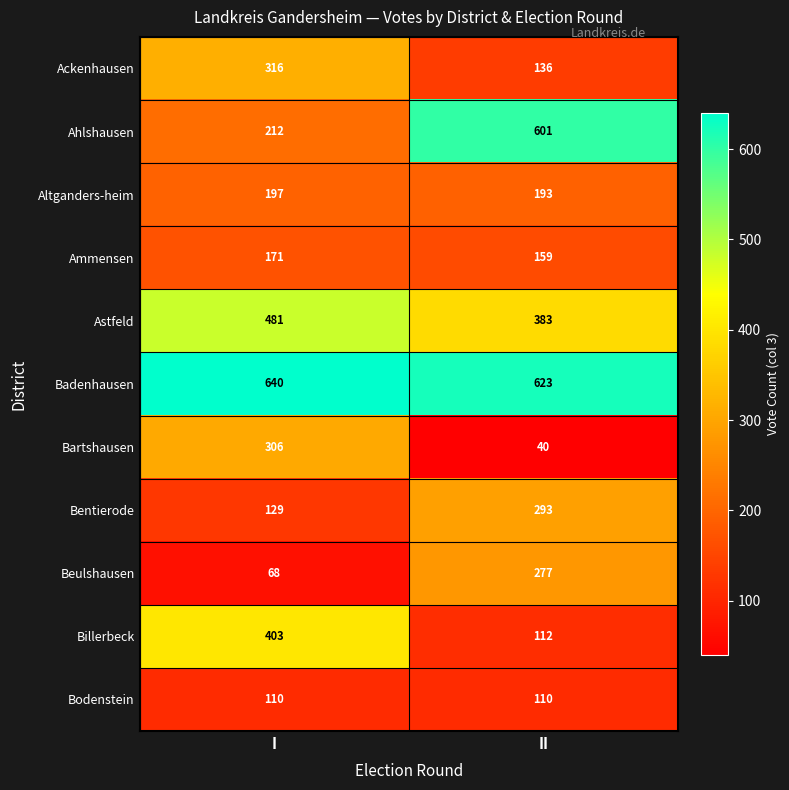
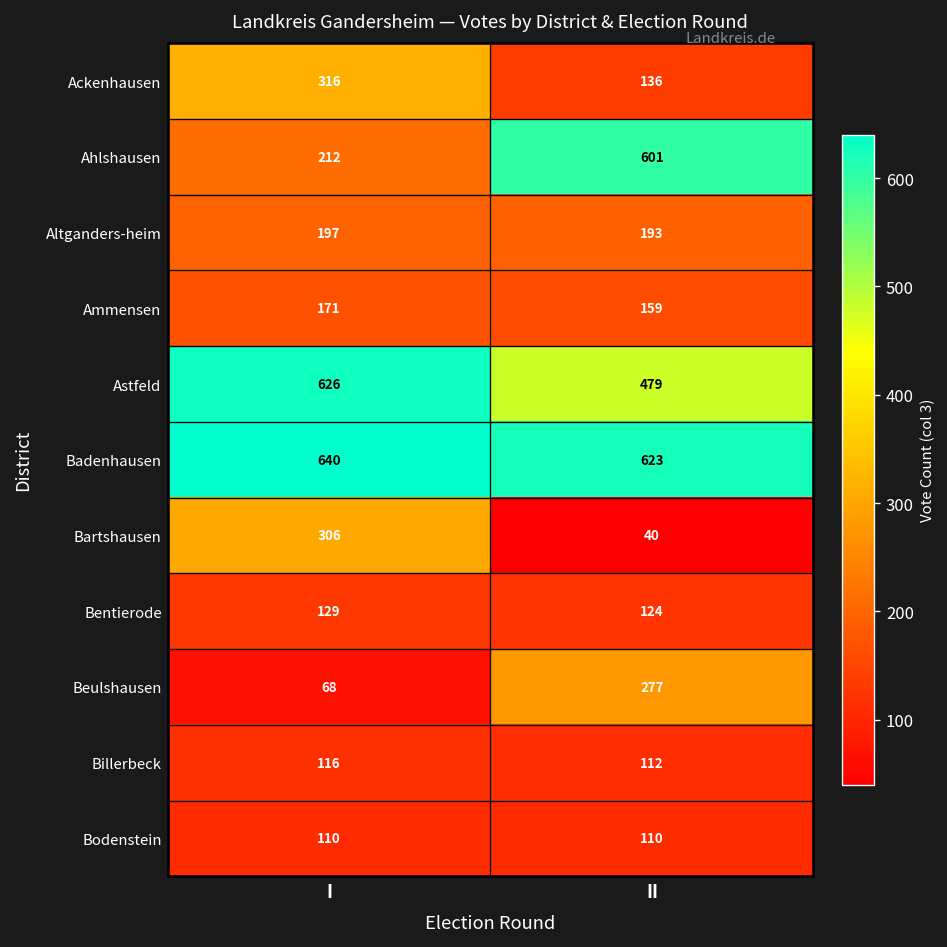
Astfeld, I: 481 -> 626
Astfeld, II: 383 -> 479
Bentierode, II: 293 -> 124
Billerbeck, I: 403 -> 116
